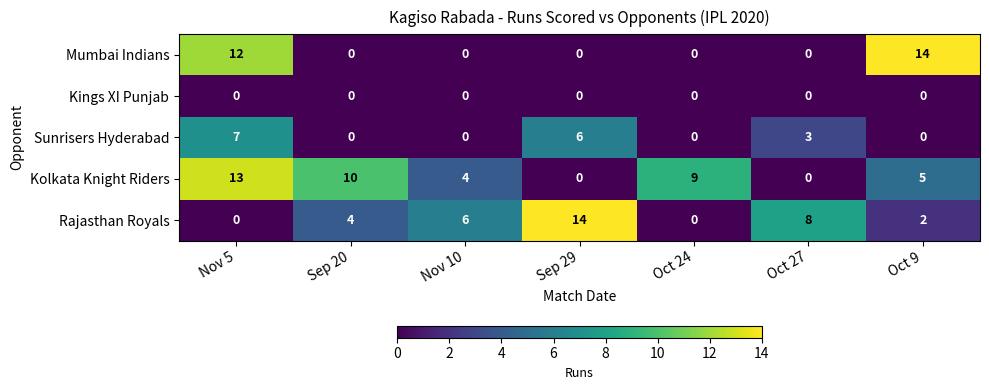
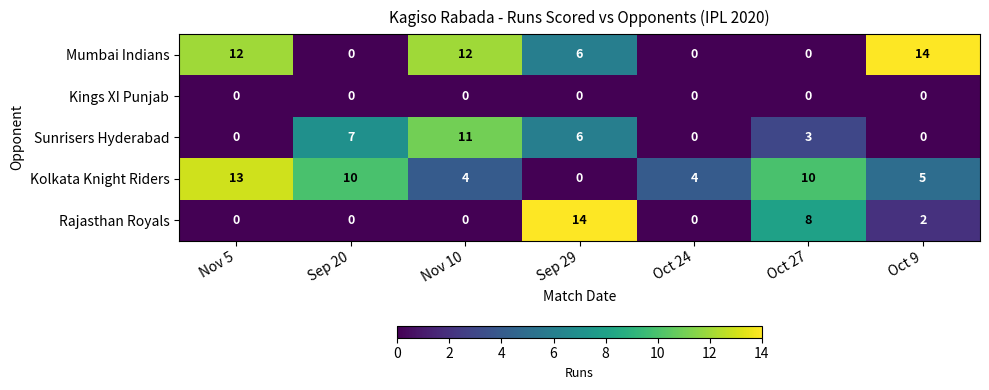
Mumbai Indians, Nov 10: 0 -> 12
Mumbai Indians, Sep 29: 0 -> 6
Sunrisers Hyderabad, Nov 5: 7 -> 0
Sunrisers Hyderabad, Sep 20: 0 -> 7
Sunrisers Hyderabad, Nov 10: 0 -> 11
Kolkata Knight Riders, Oct 24: 9 -> 4
Kolkata Knight Riders, Oct 27: 0 -> 10
Rajasthan Royals, Sep 20: 4 -> 0
Rajasthan Royals, Nov 10: 6 -> 0
